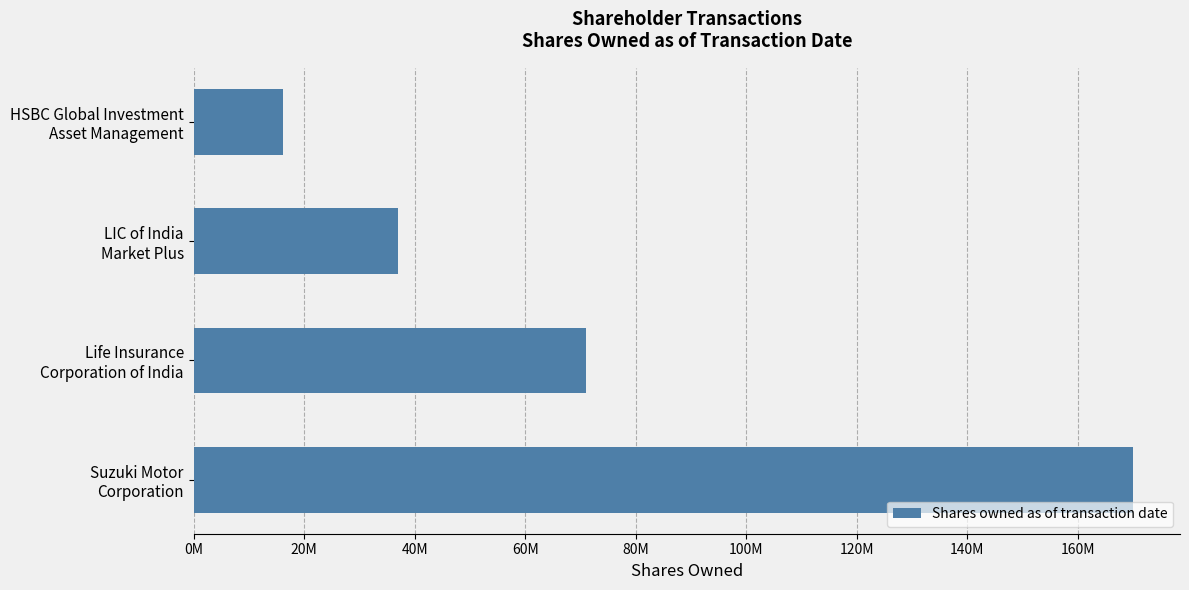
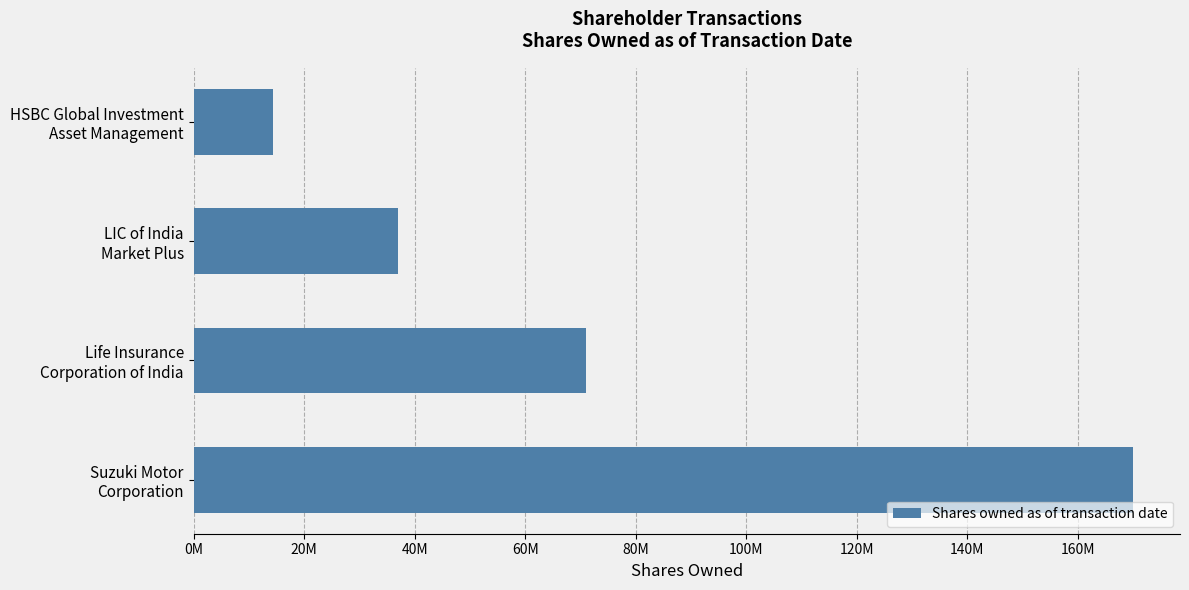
HSBC Global Investment Asset Management: 16000000 -> 14000000
